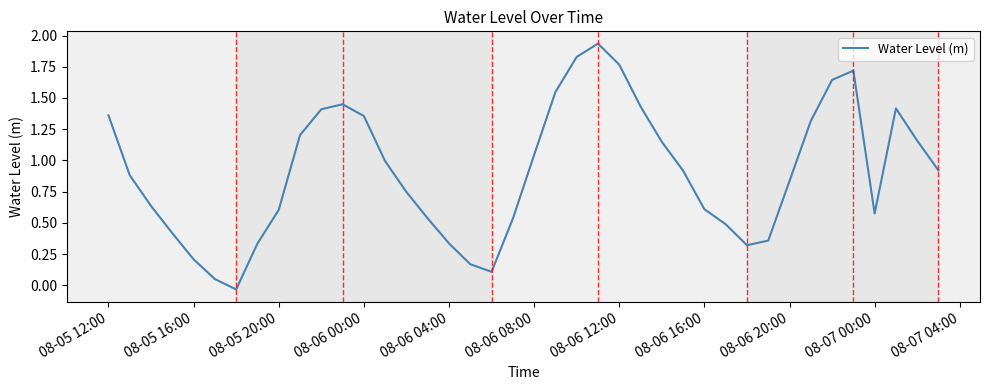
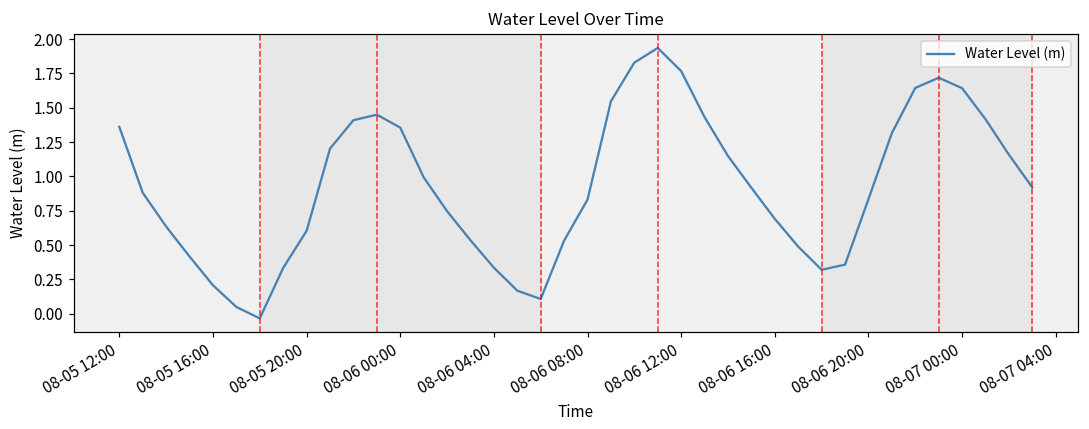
08-06 08:00: 1.04 -> 0.83
08-06 16:00: 0.61 -> 0.69
08-07 00:00: 0.57 -> 1.64
